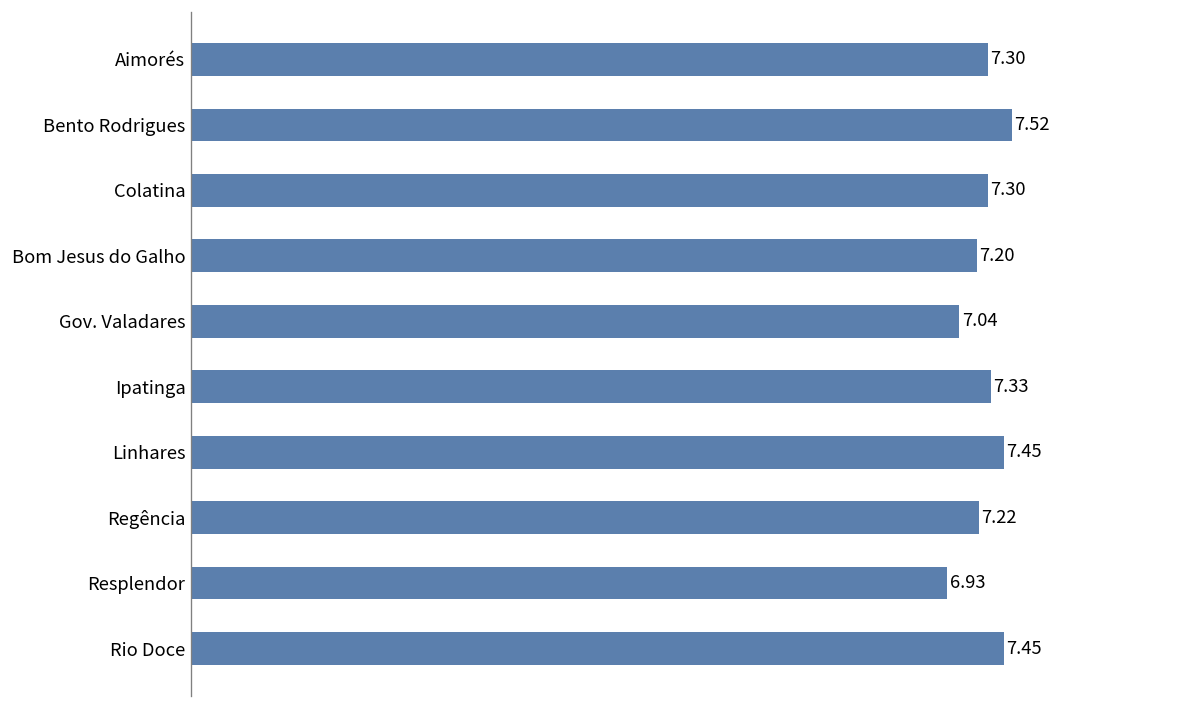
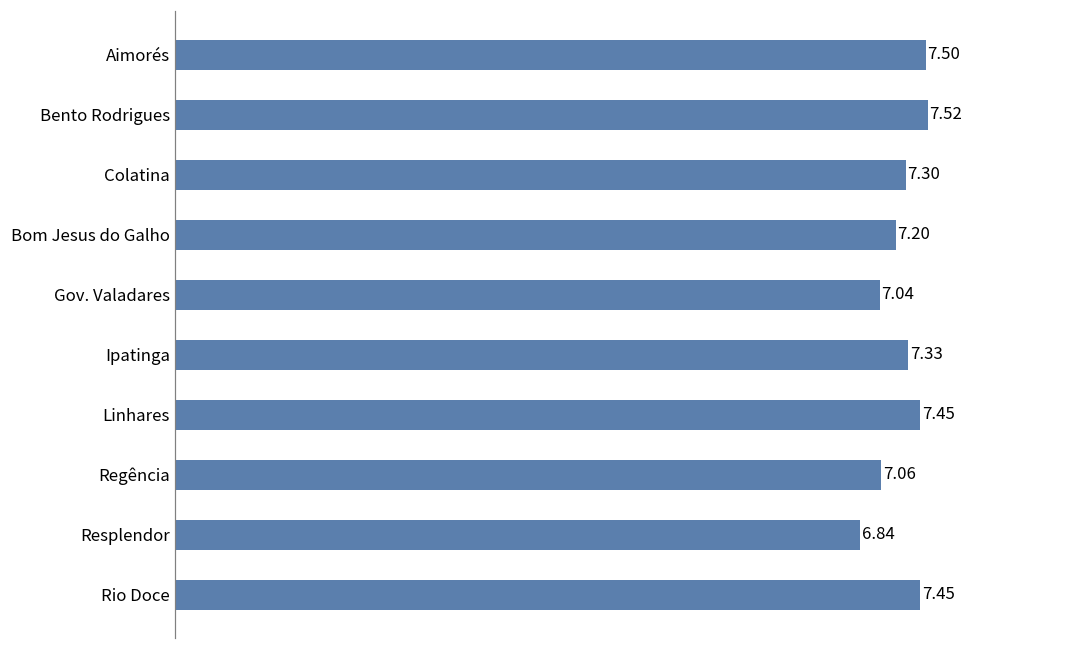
Aimorés: 7.30 -> 7.50
Regência: 7.22 -> 7.06
Resplendor: 6.93 -> 6.84
